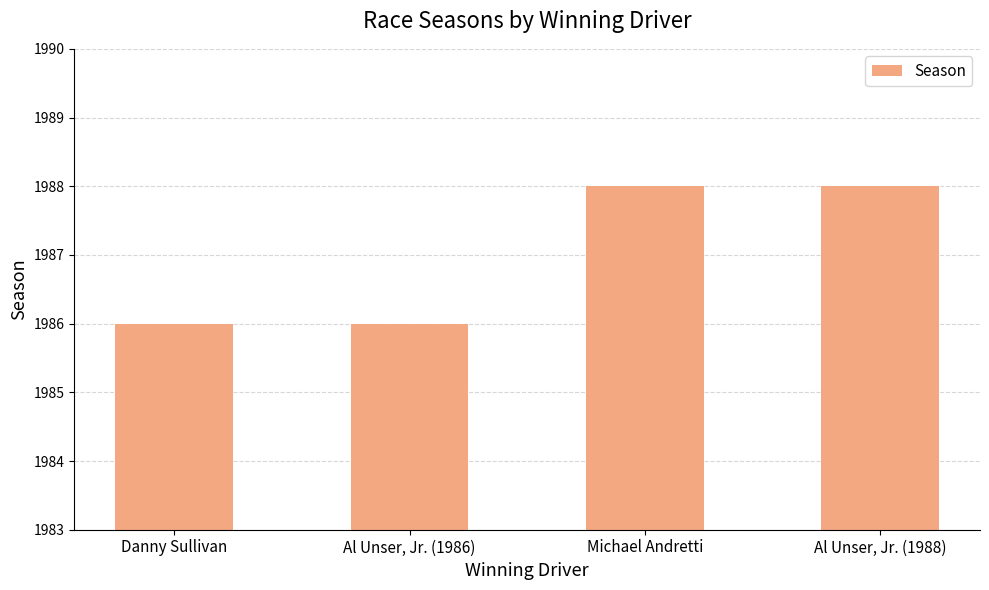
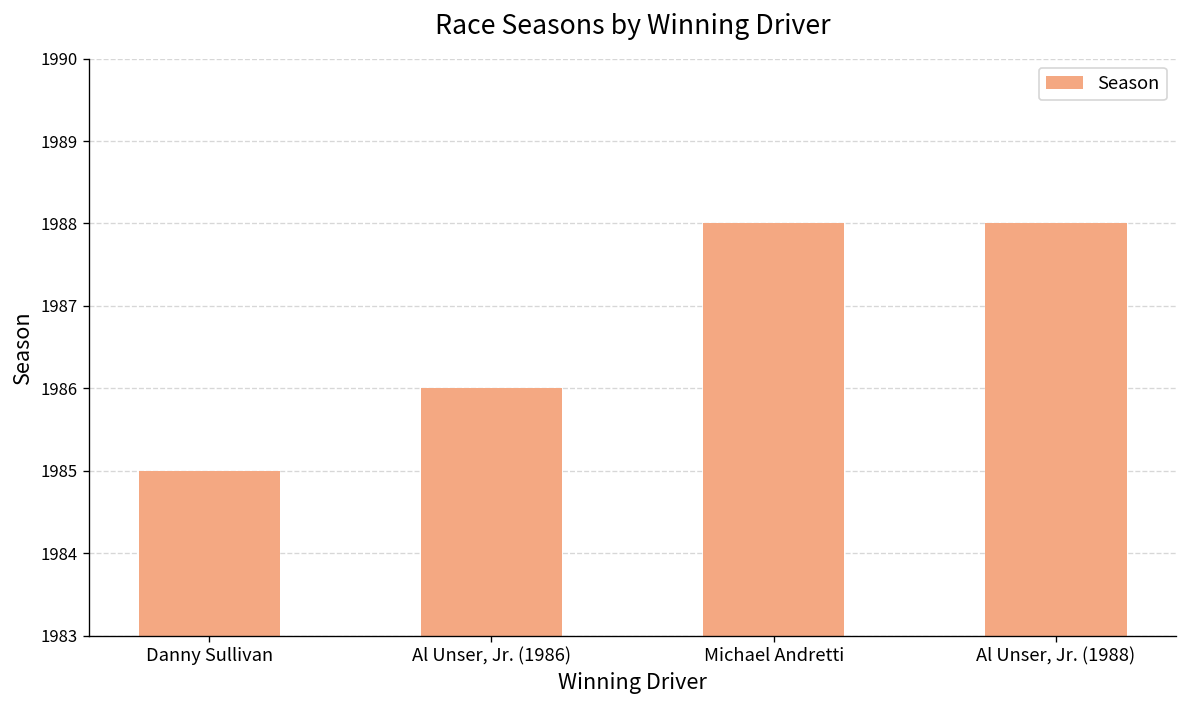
Danny Sullivan: 1986 -> 1985
